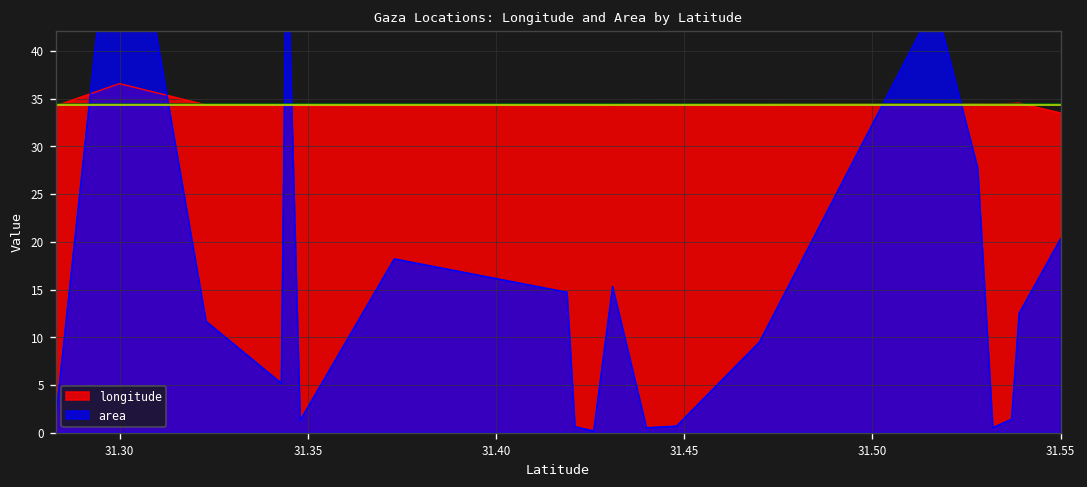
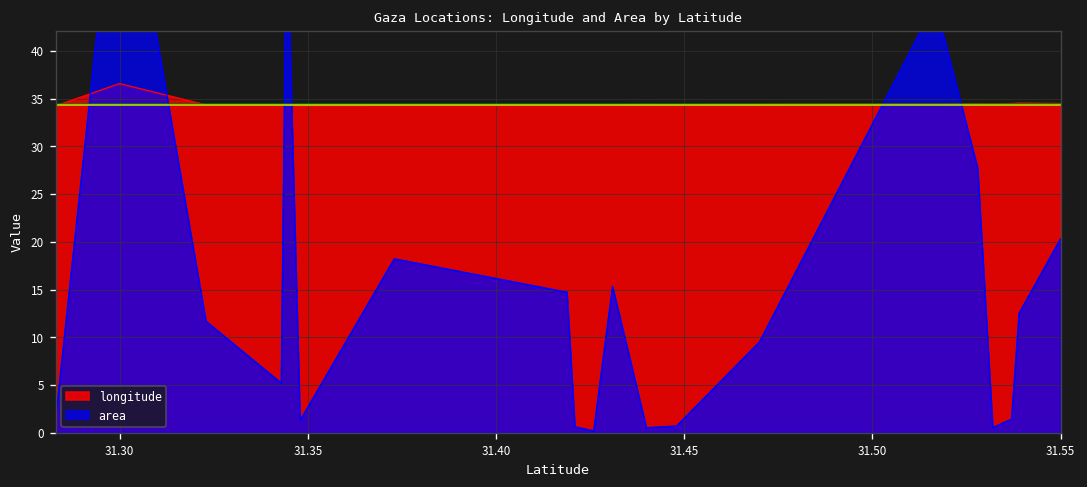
longitude, 31.55: 34 -> 35
